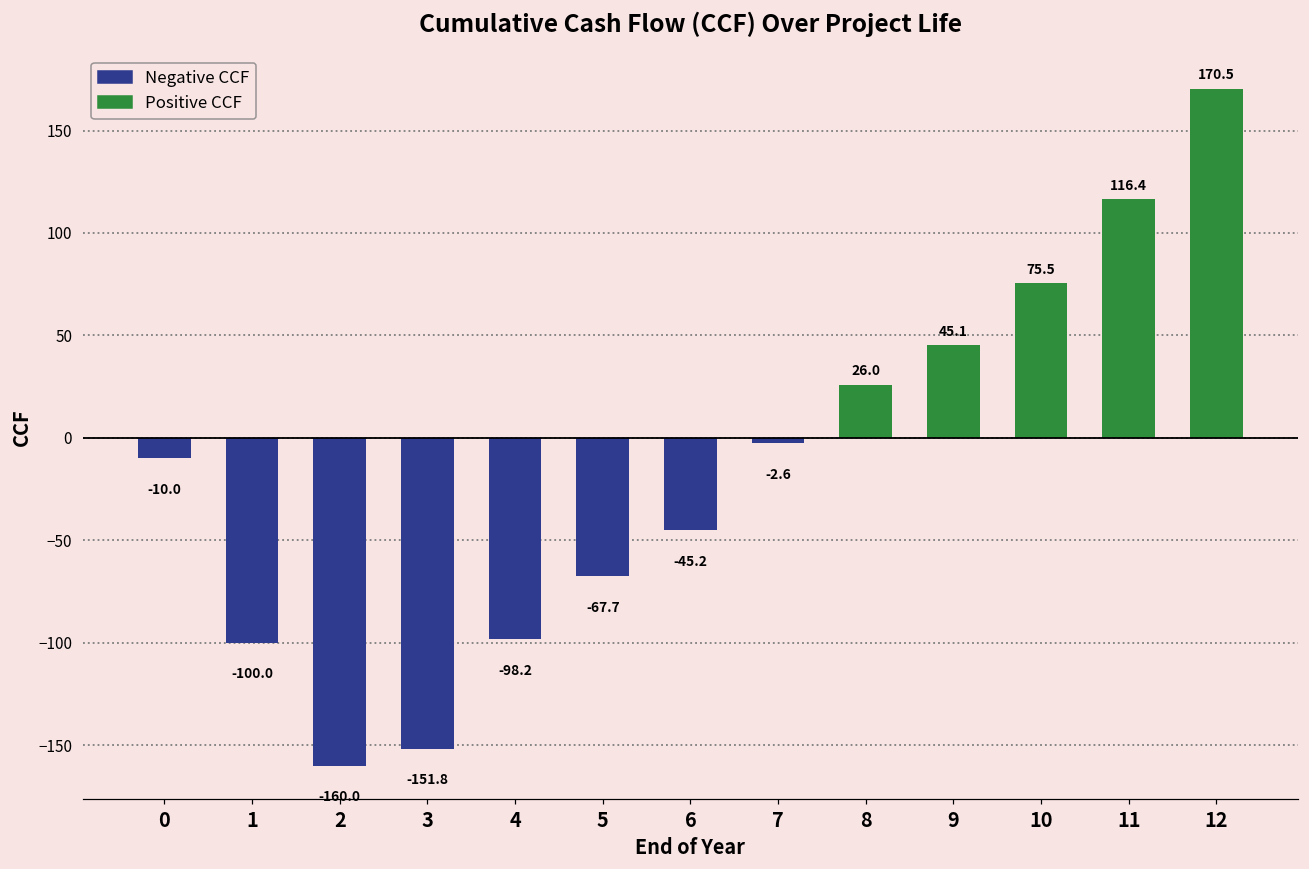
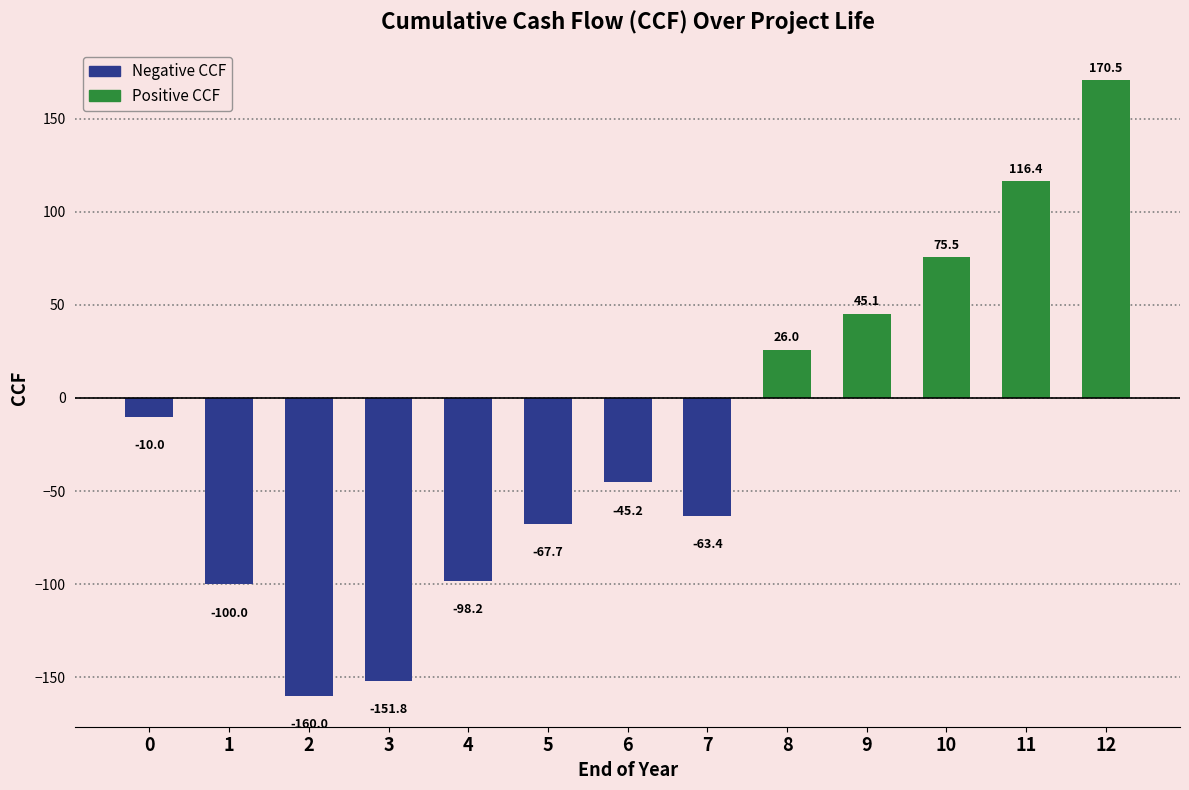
7: -2.6 -> -63.4
